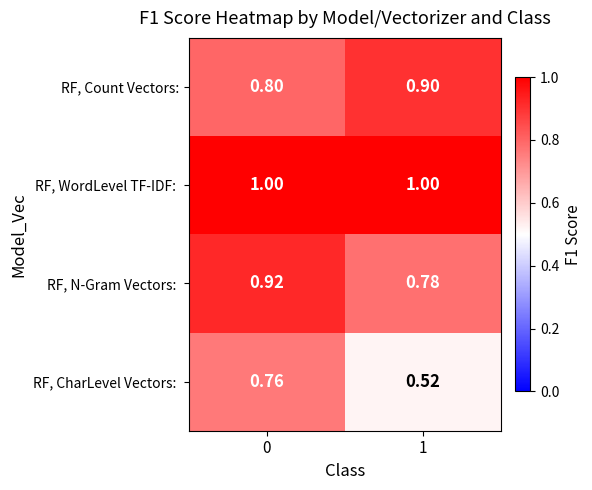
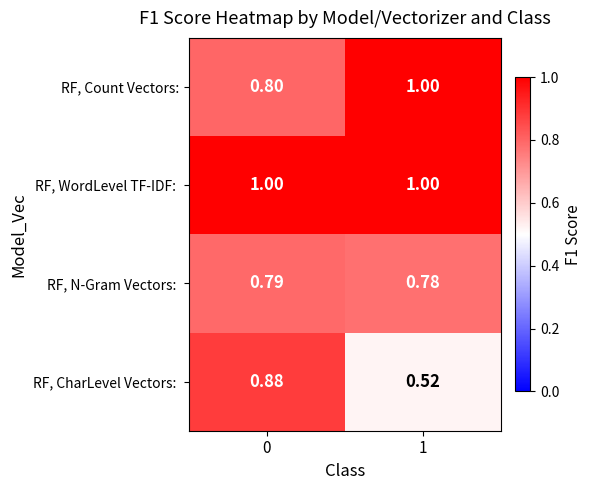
RF, Count Vectors:, 1: 0.90 -> 1.00
RF, N-Gram Vectors:, 0: 0.92 -> 0.79
RF, CharLevel Vectors:, 0: 0.76 -> 0.88
